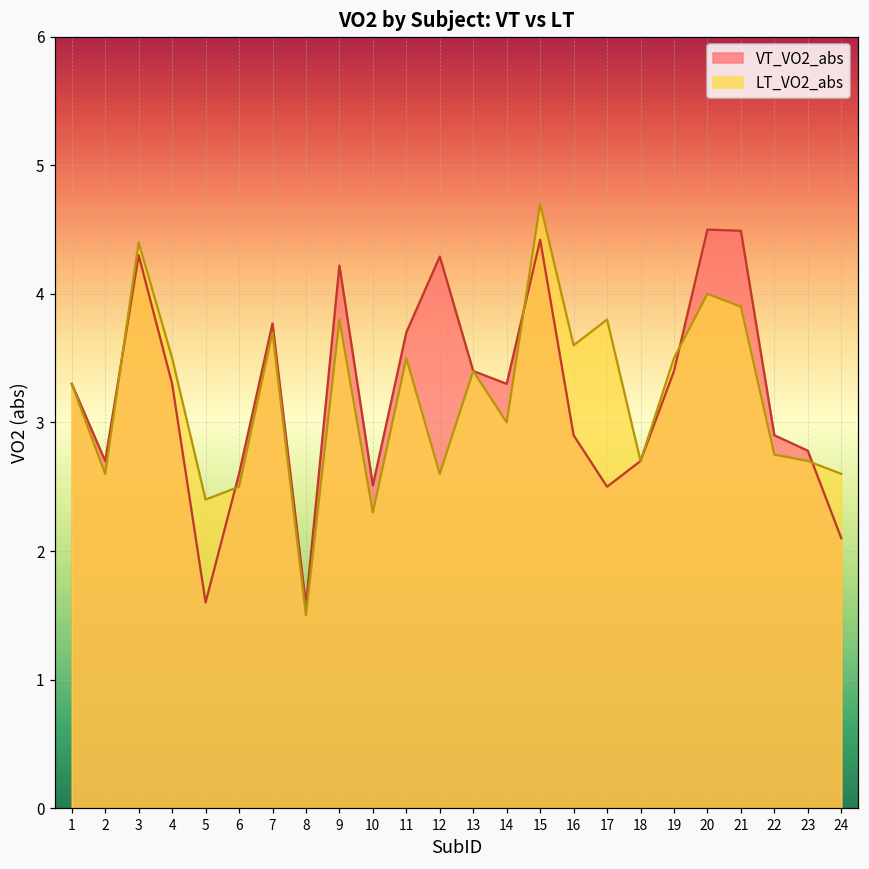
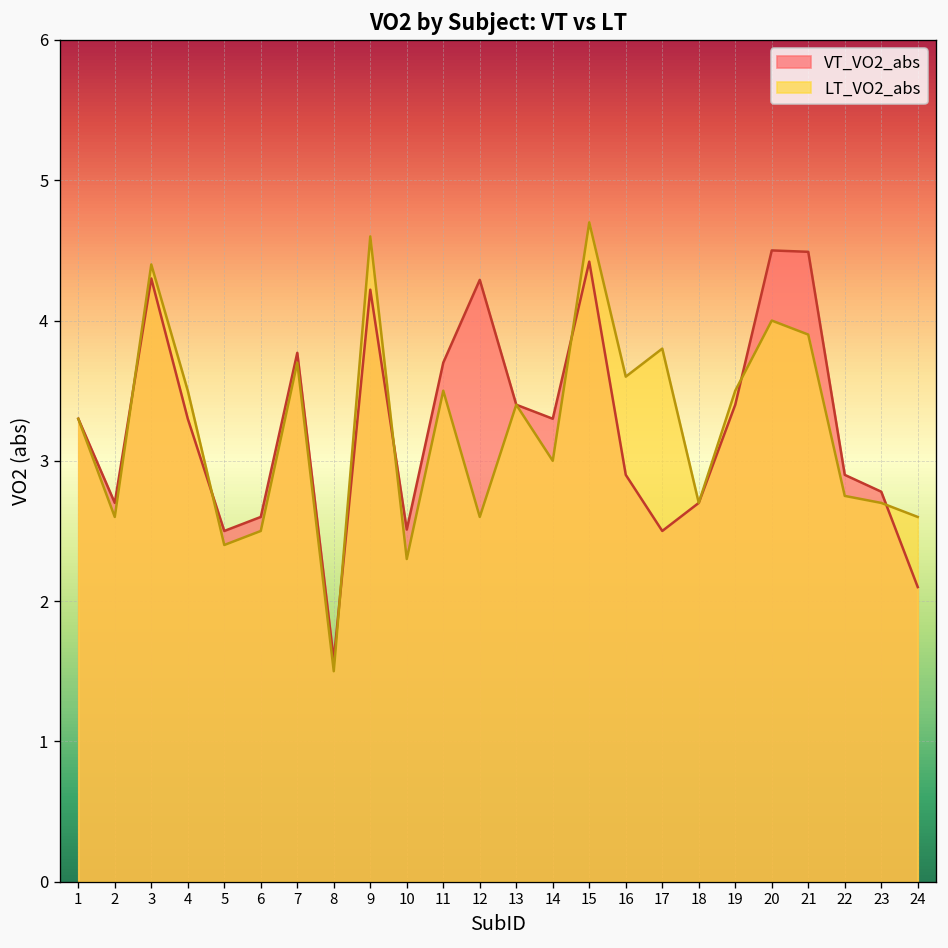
VT_VO2_abs, 5: 1.6 -> 2.5
LT_VO2_abs, 9: 3.8 -> 4.6
